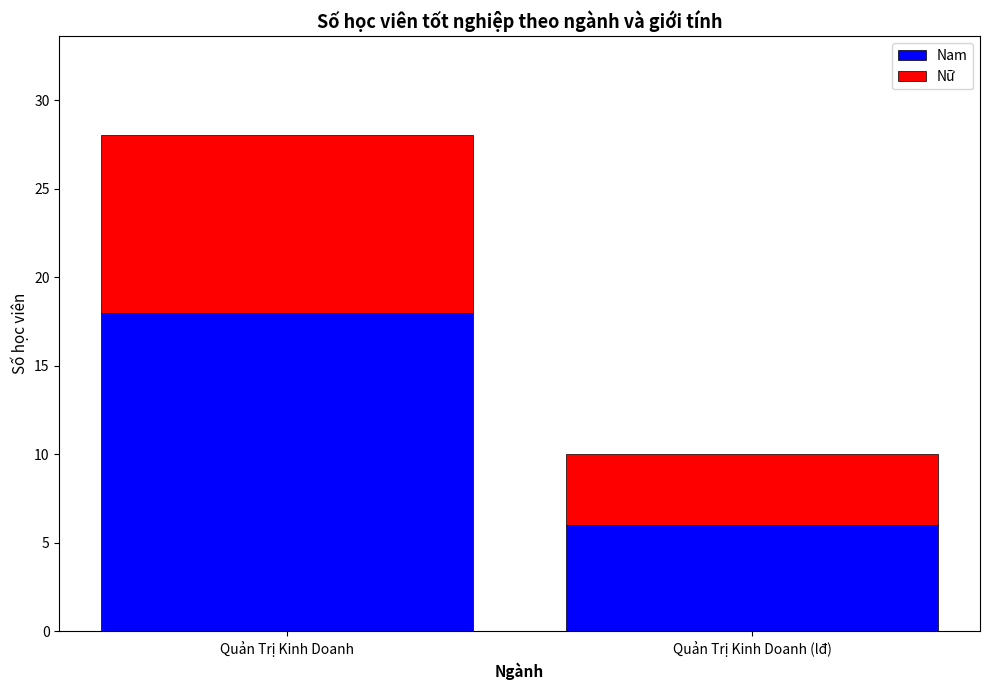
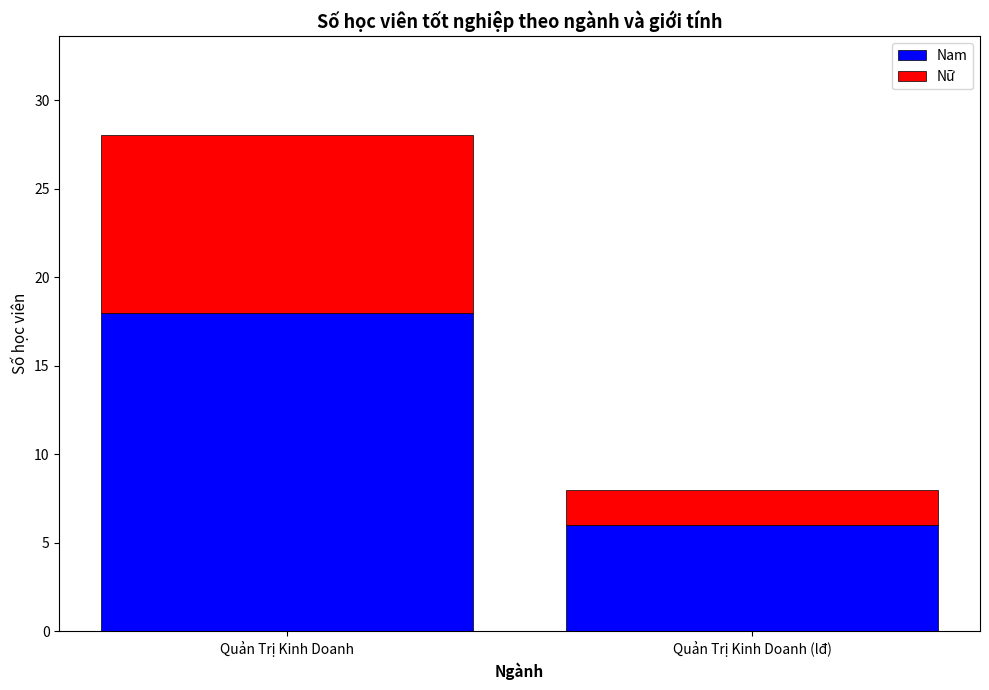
Nữ, Quản Trị Kinh Doanh (lđ): 4 -> 2
